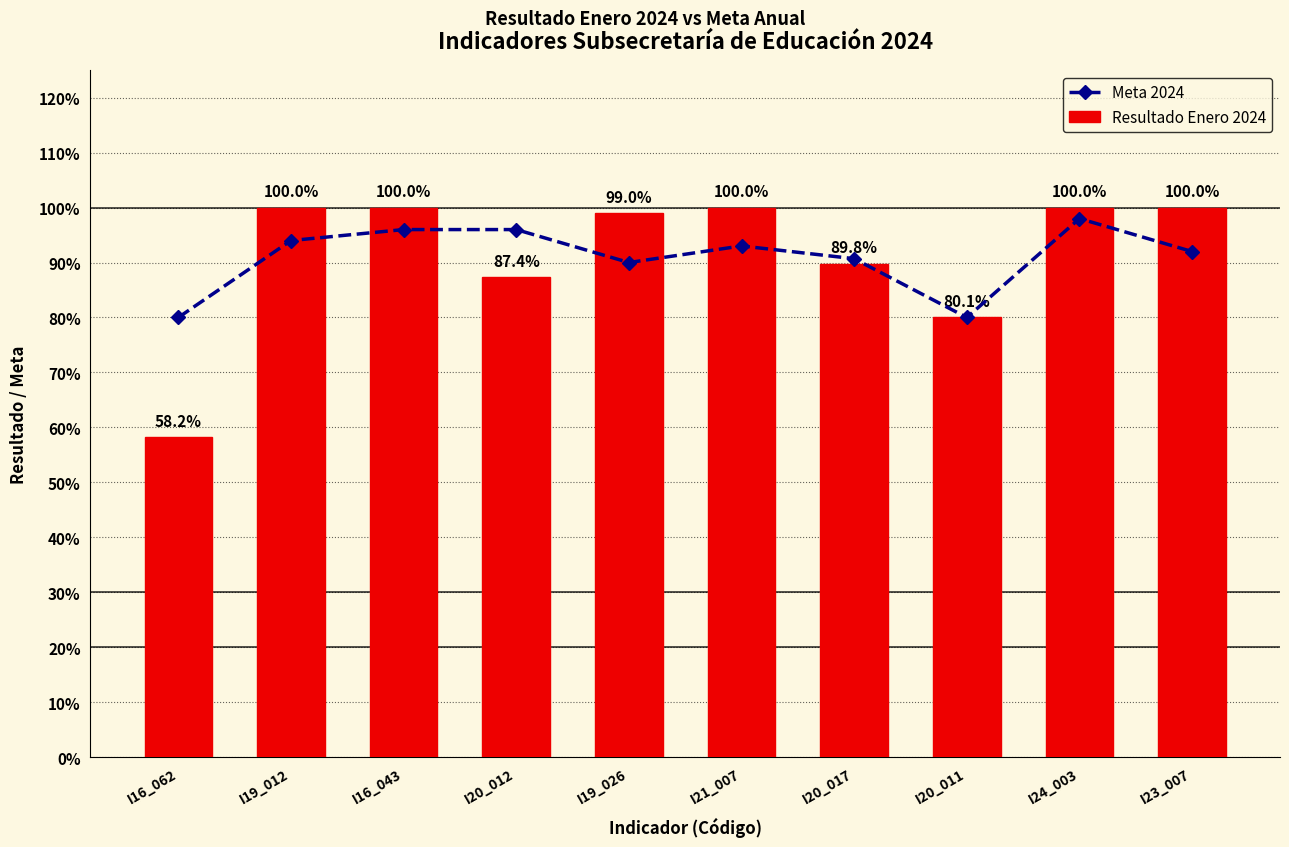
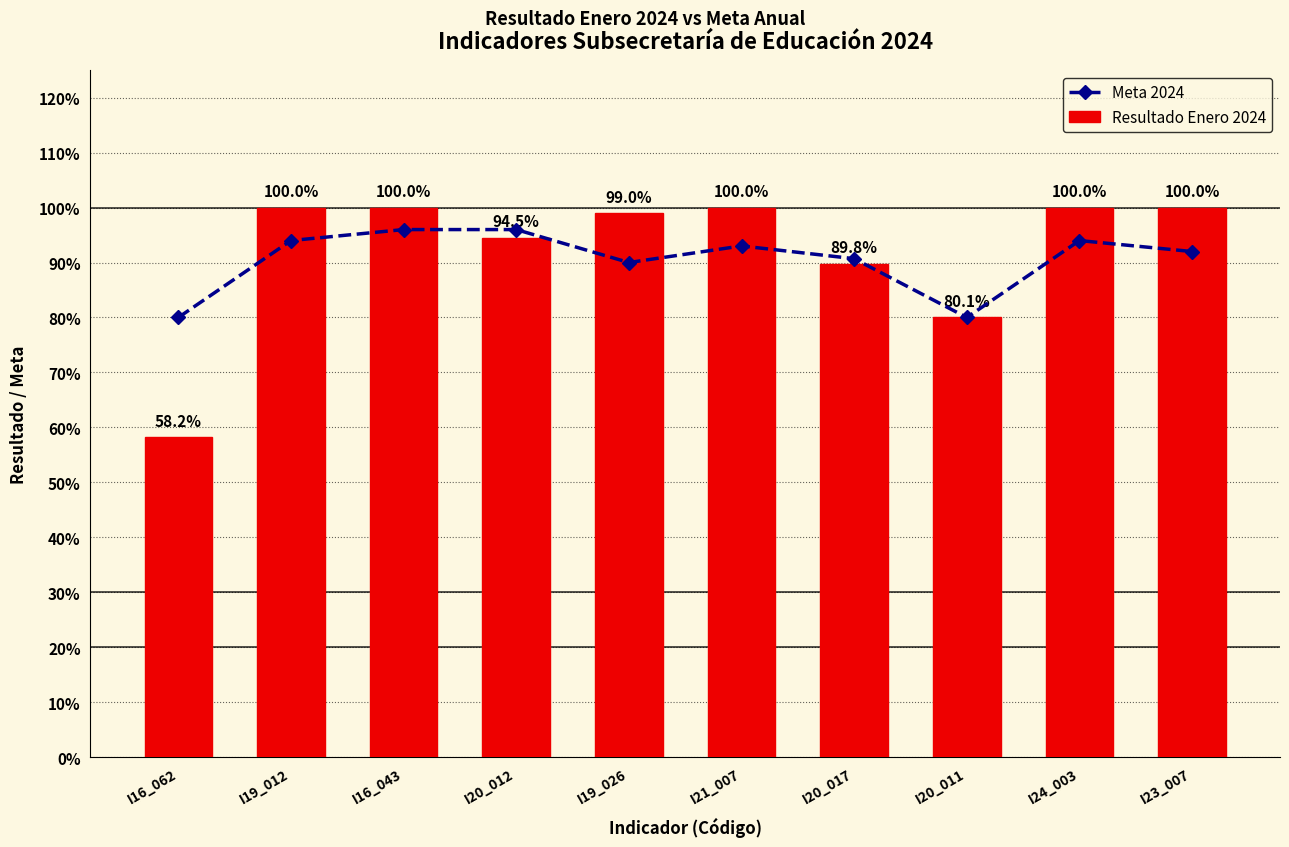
Resultado Enero 2024, I20_012: 87.4% -> 94.5%
Meta 2024, I24_003: 98% -> 94%
